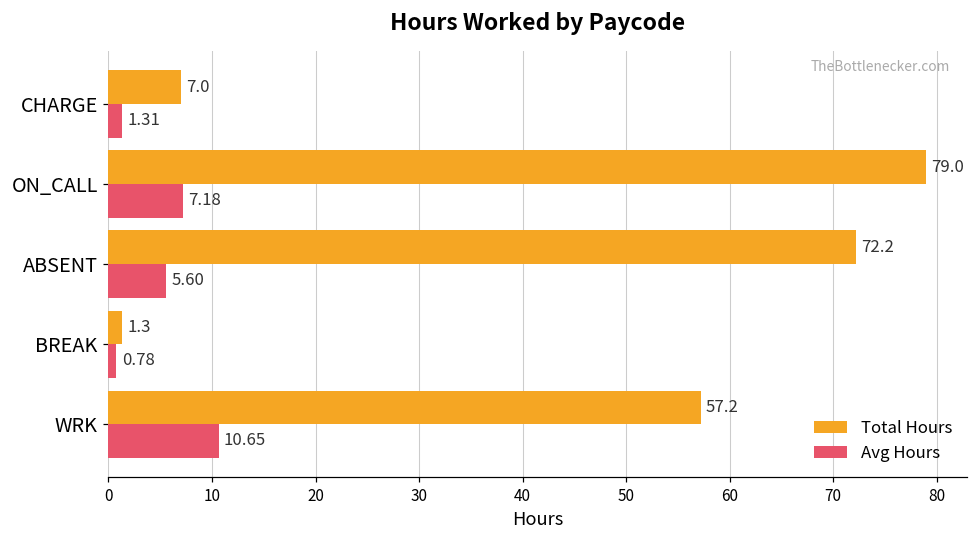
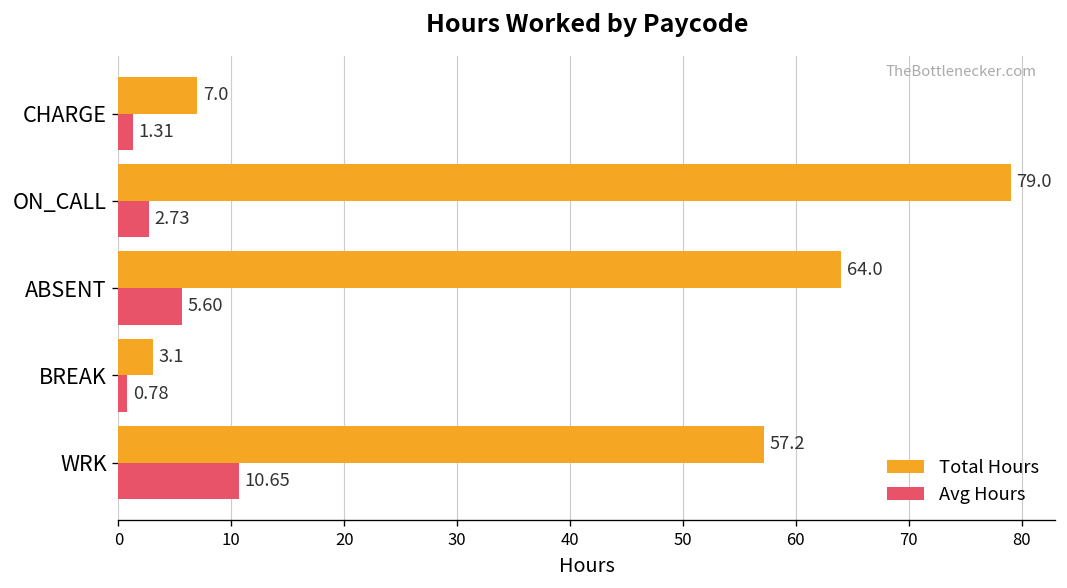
Avg Hours, ON_CALL: 7.18 -> 2.73
Total Hours, ABSENT: 72.2 -> 64.0
Total Hours, BREAK: 1.3 -> 3.1
